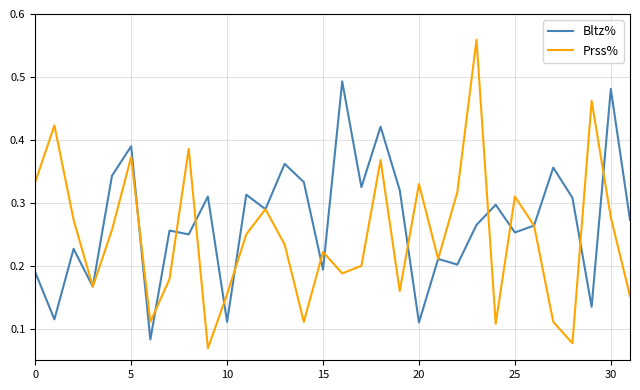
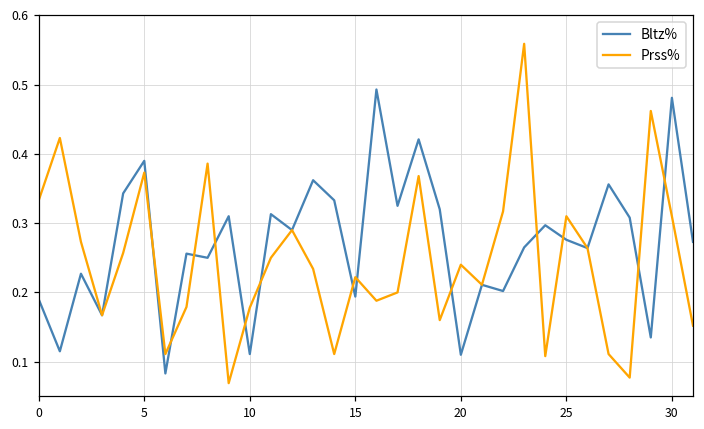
Prss%, 10: 0.16 -> 0.18
Prss%, 20: 0.33 -> 0.24
Bltz%, 25: 0.25 -> 0.28
Prss%, 30: 0.28 -> 0.31
